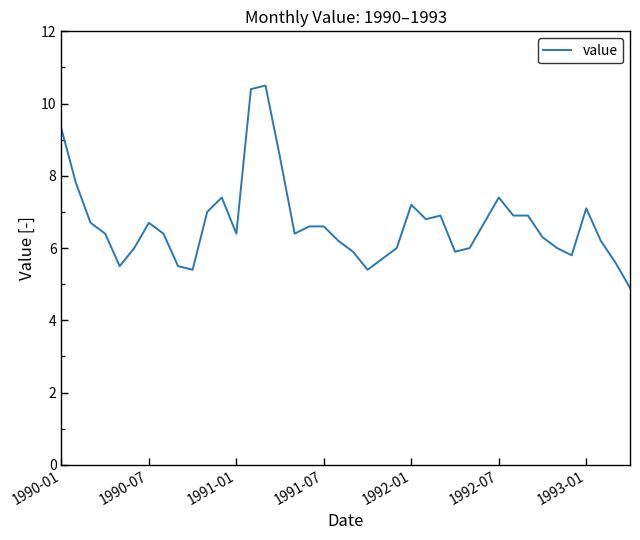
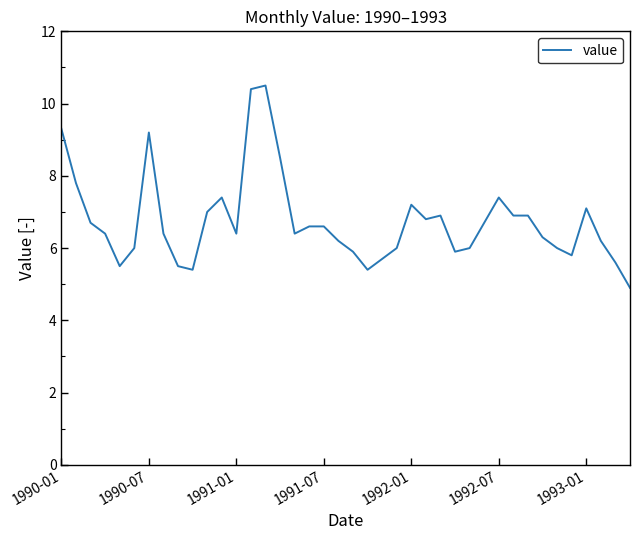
1990-07: 6.7 -> 9.2
